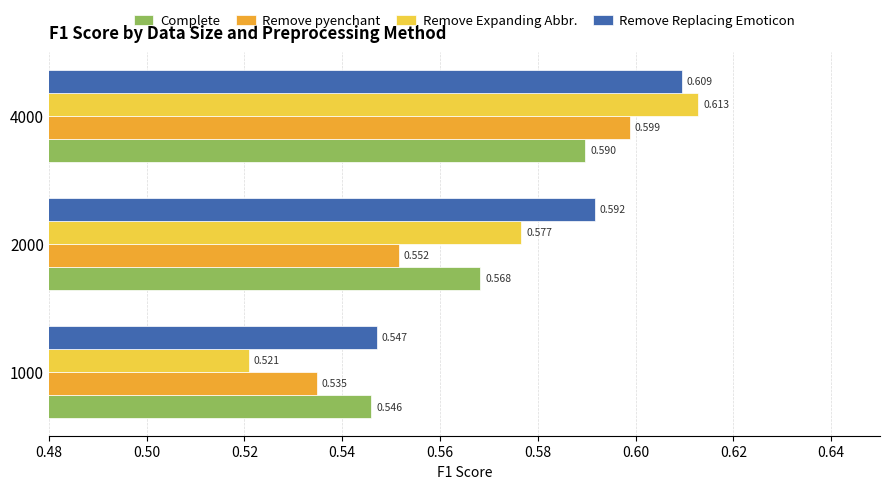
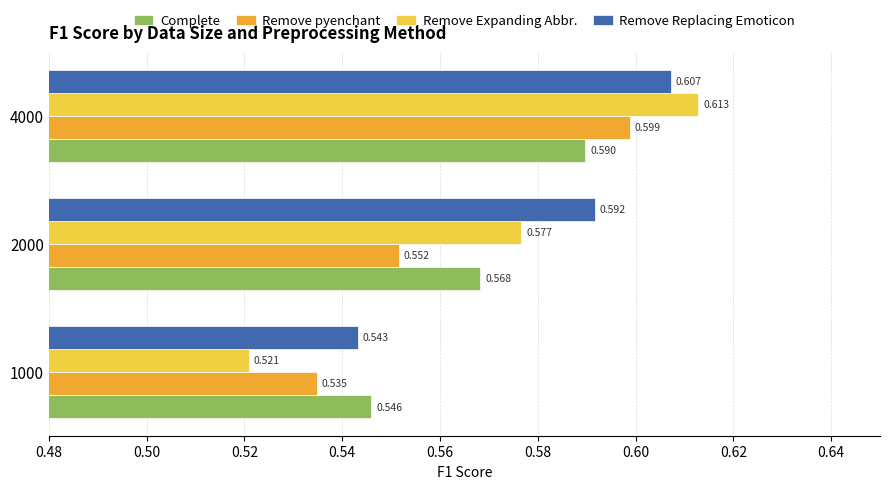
Remove Replacing Emoticon, 4000: 0.609 -> 0.607
Remove Replacing Emoticon, 1000: 0.547 -> 0.543
